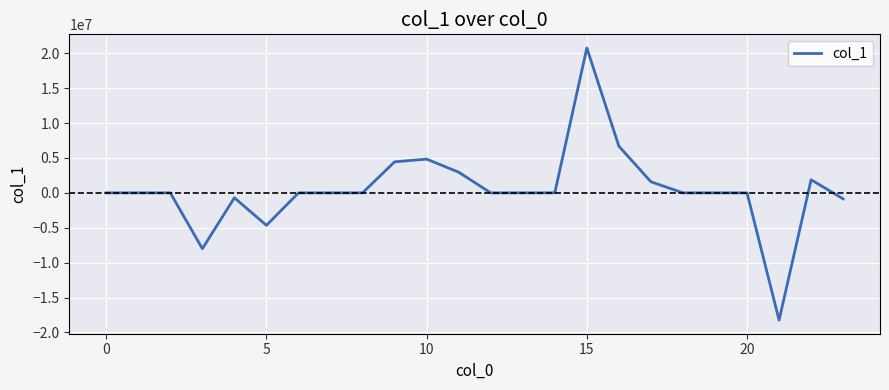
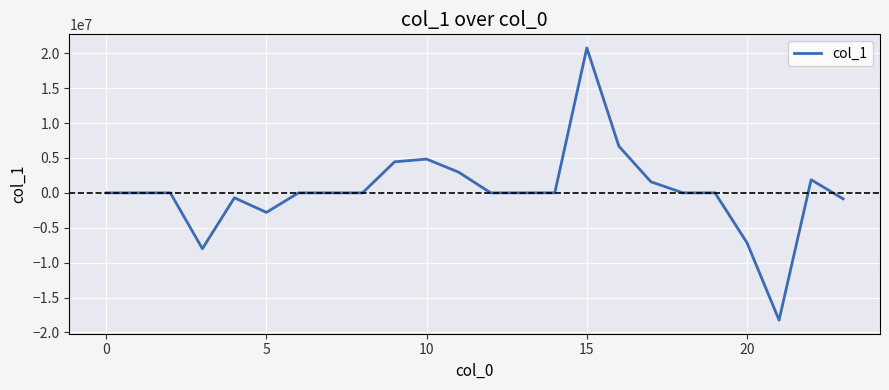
5: -5000000 -> -3000000
20: 0 -> -7000000
